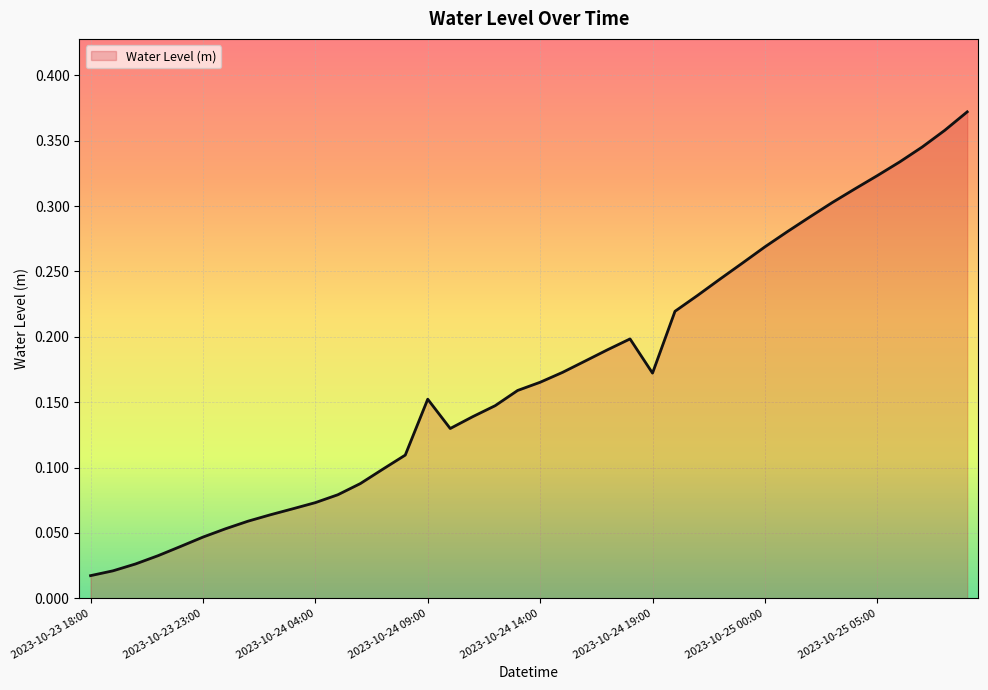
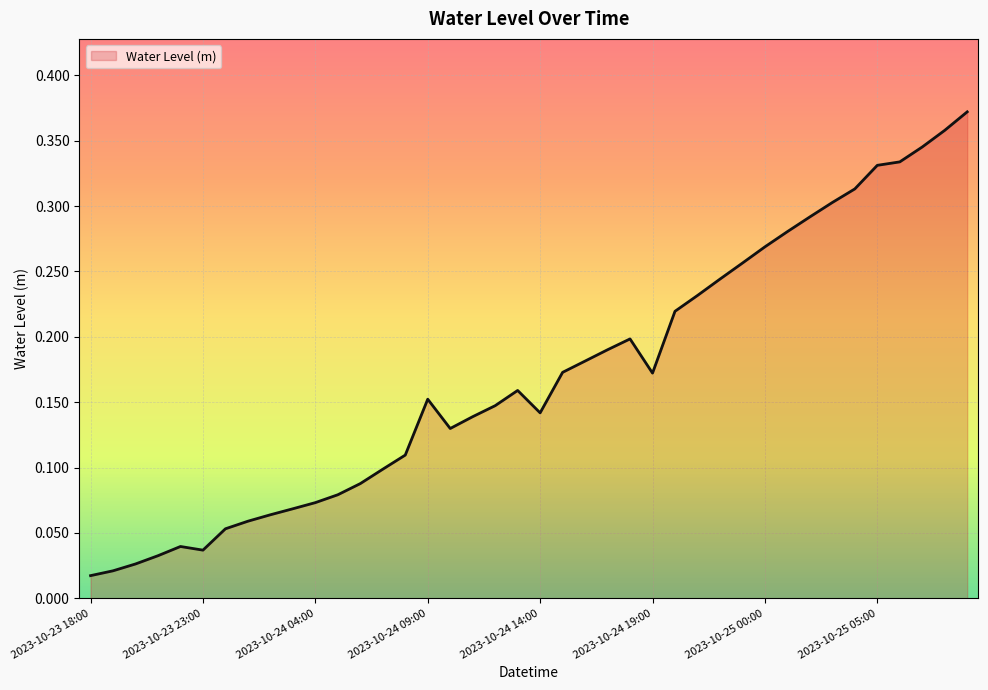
2023-10-23 23:00: 0.047 -> 0.037
2023-10-24 14:00: 0.165 -> 0.142
2023-10-25 05:00: 0.323 -> 0.331
